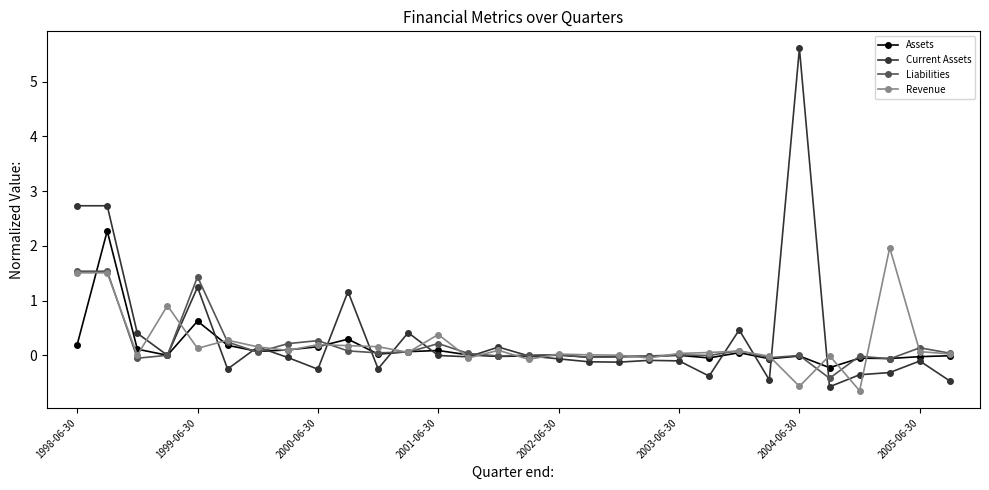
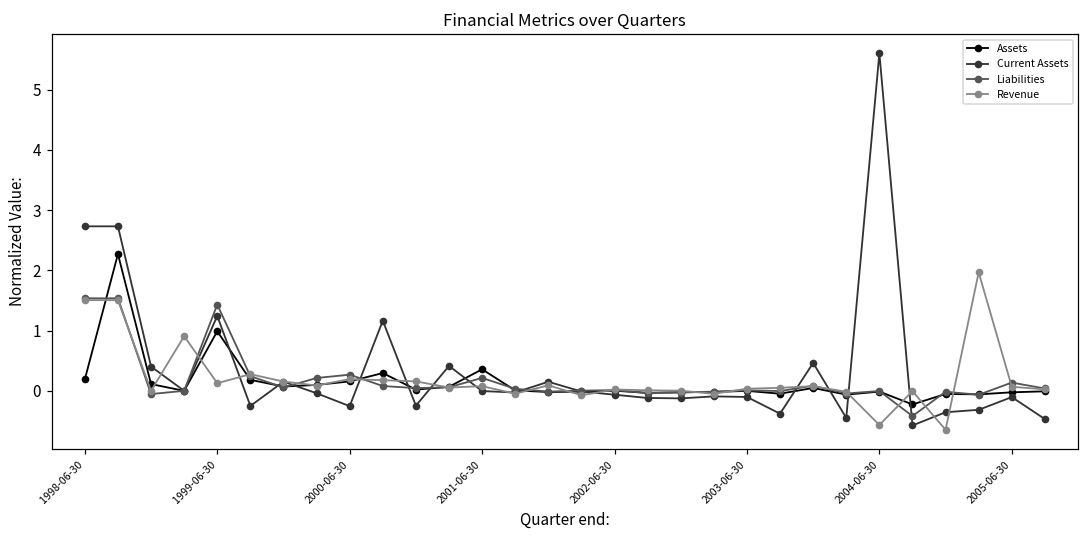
Assets, 1999-06-30: 0.6 -> 1.0
Assets, 2001-06-30: 0.1 -> 0.4
Revenue, 2001-06-30: 0.4 -> 0.1
